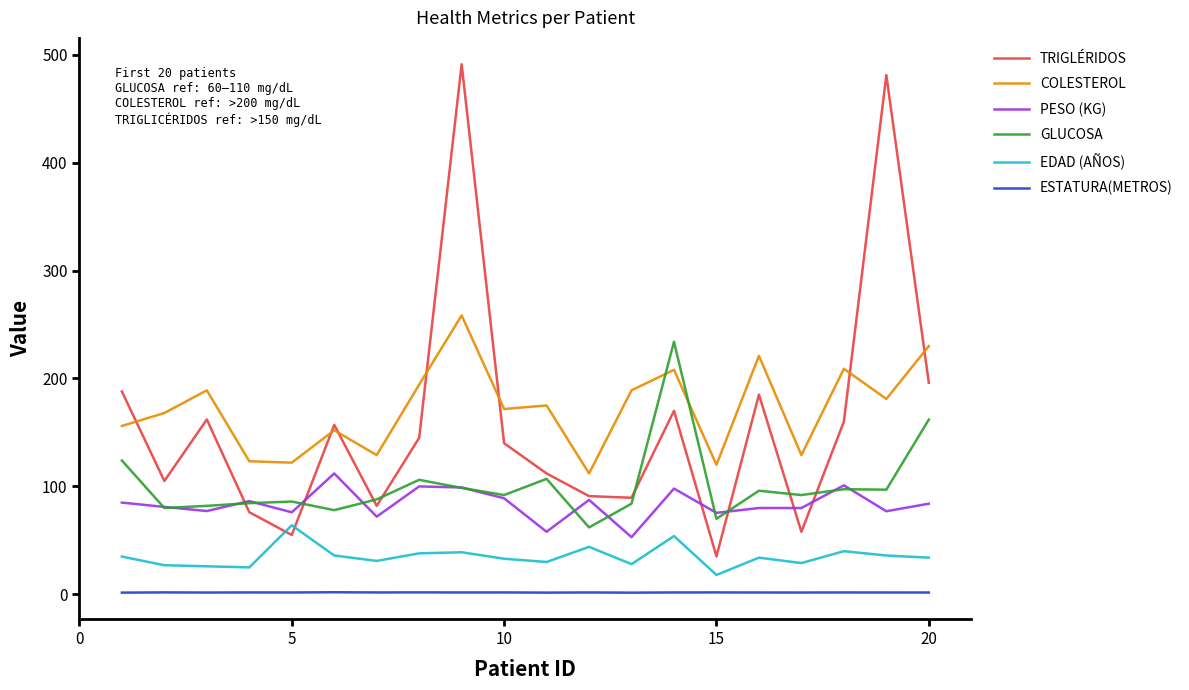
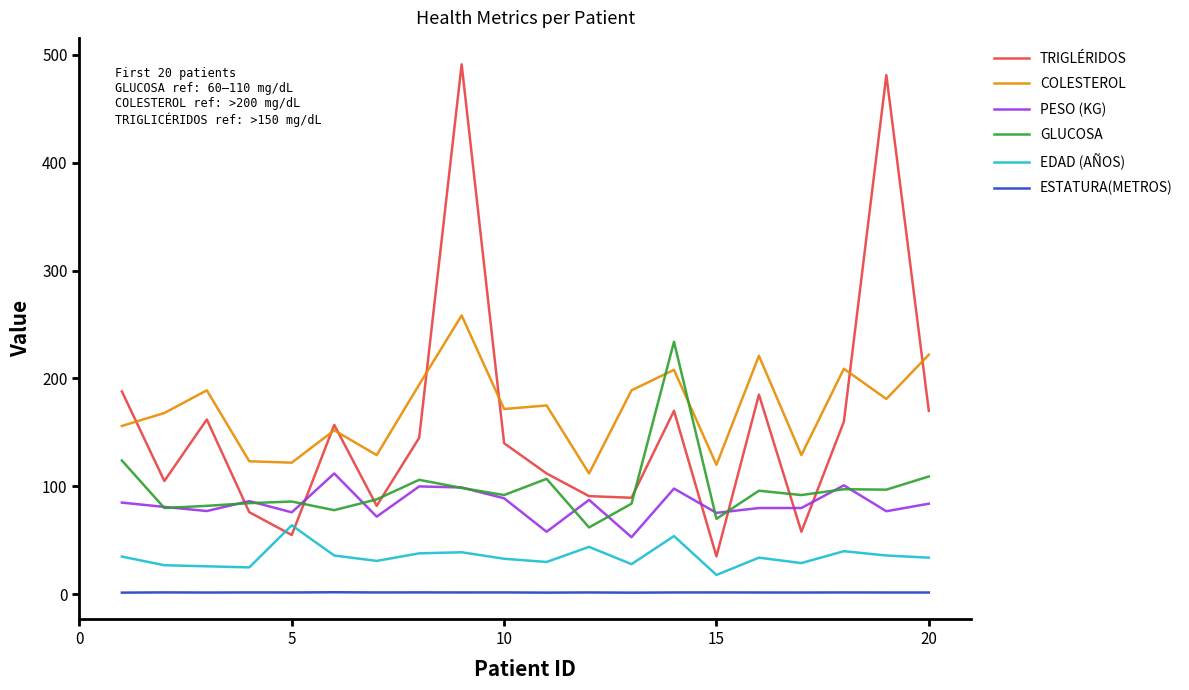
TRIGLÉRIDOS, 20: 196 -> 170
COLESTEROL, 20: 230 -> 222
GLUCOSA, 20: 162 -> 109
